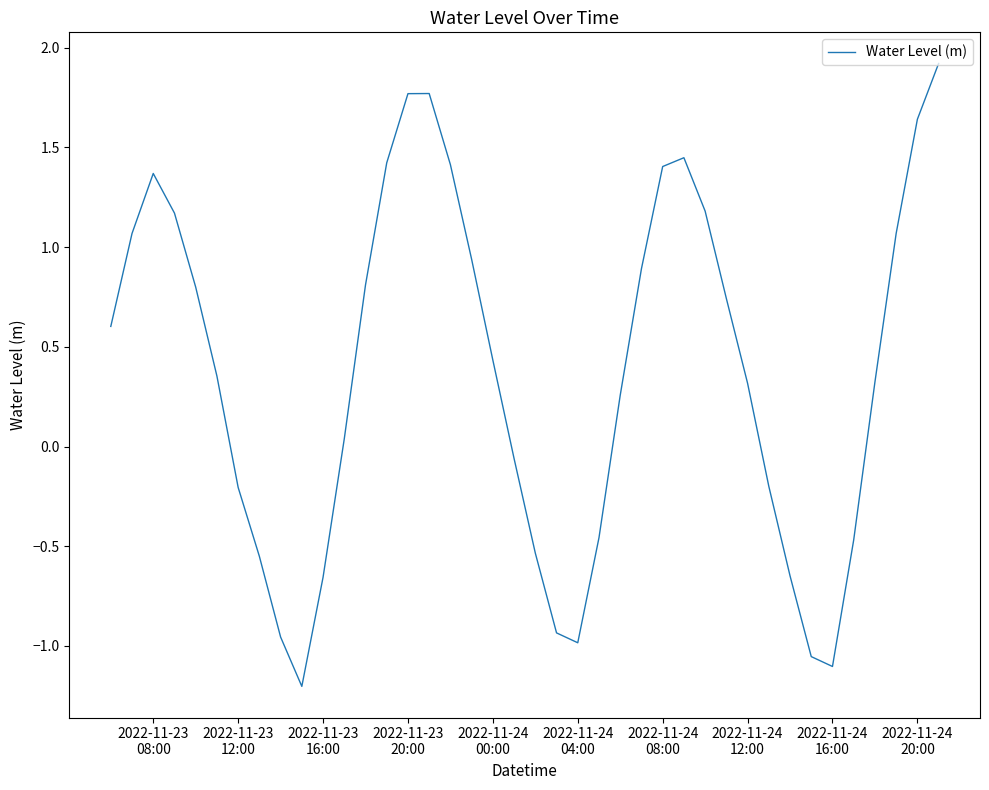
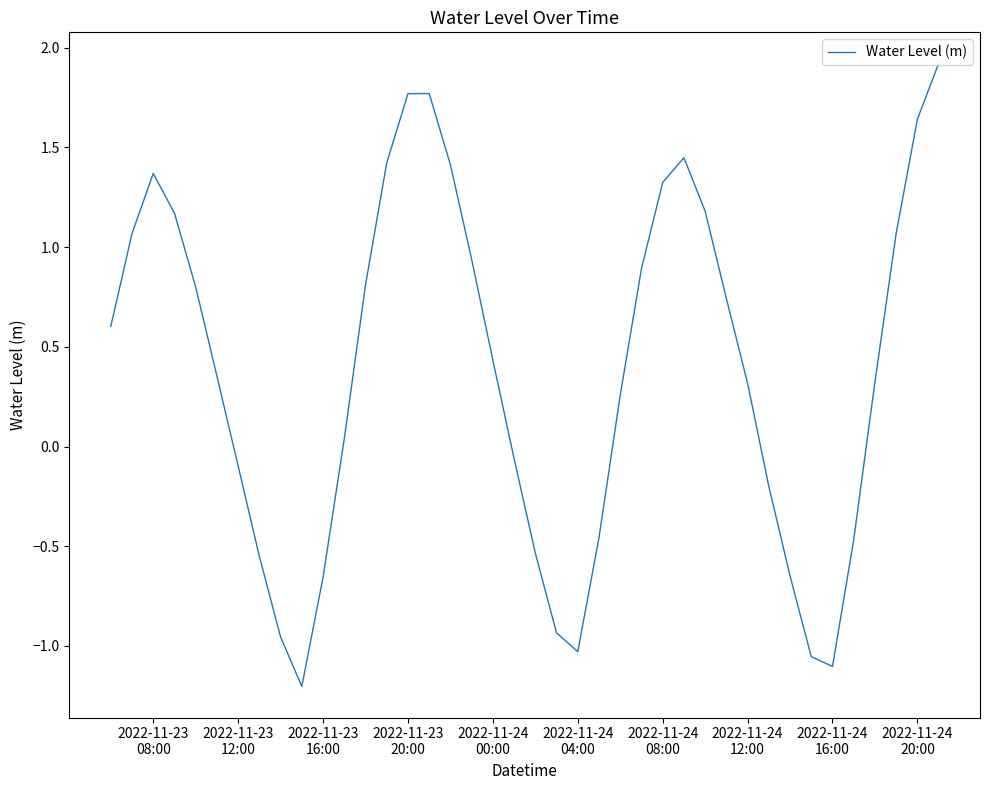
2022-11-23 12:00: -0.20 -> -0.10
2022-11-24 04:00: -0.98 -> -1.03
2022-11-24 08:00: 1.40 -> 1.32
